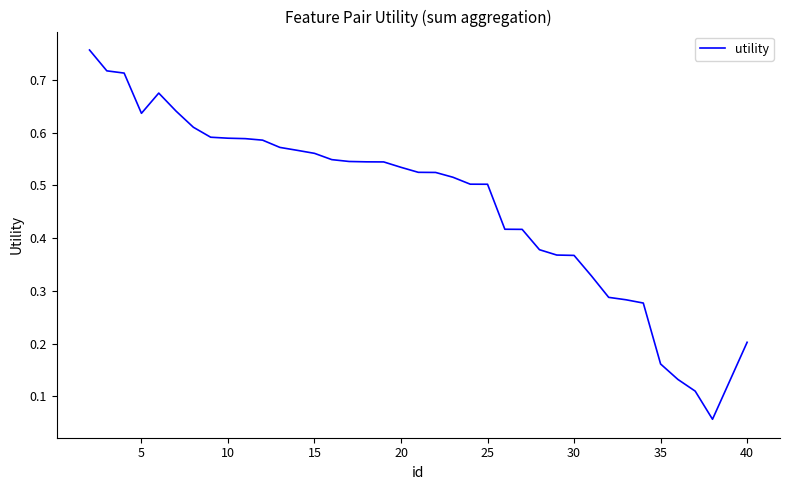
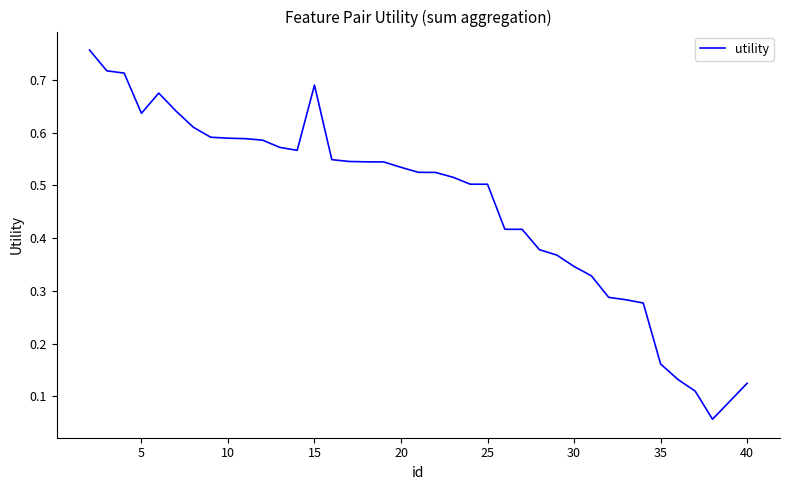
15: 0.56 -> 0.69
30: 0.37 -> 0.35
40: 0.20 -> 0.12
